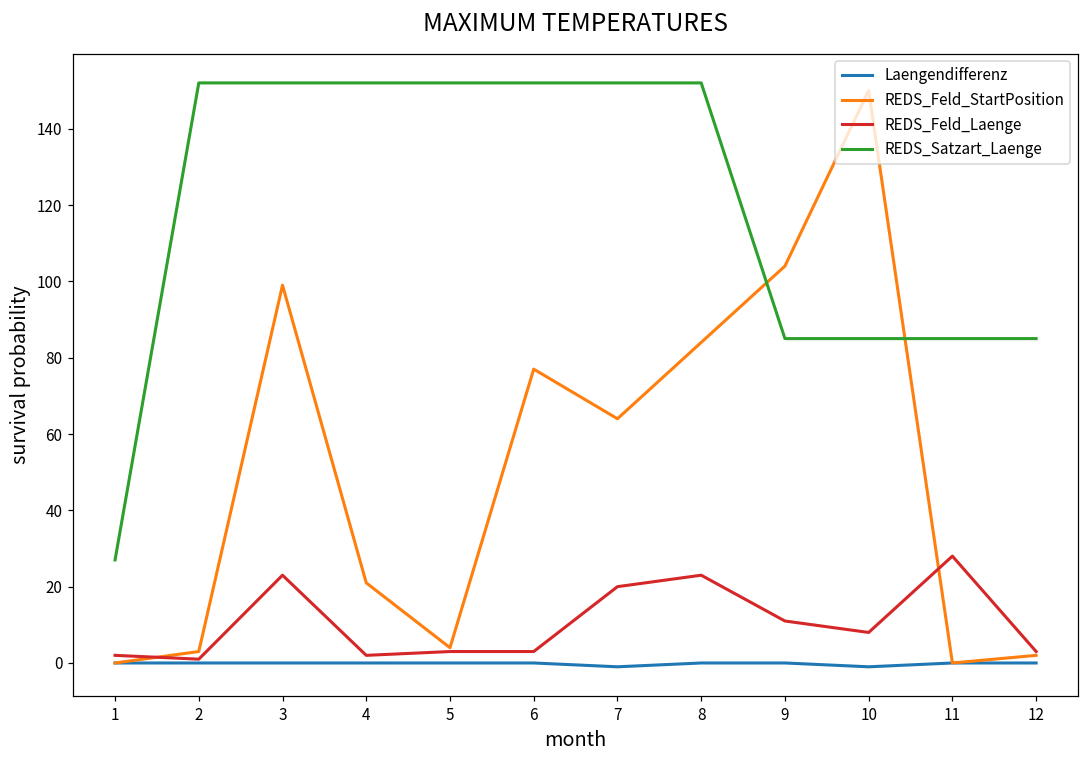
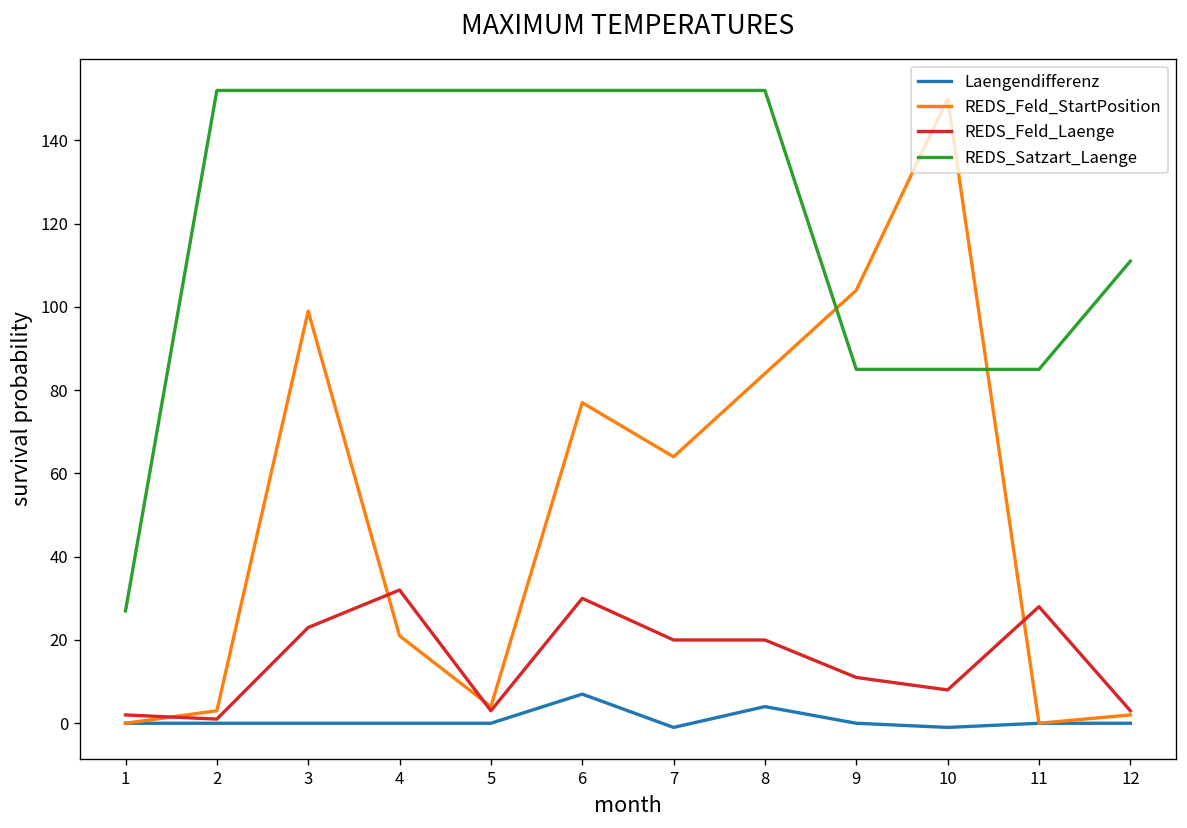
REDS_Feld_Laenge, 4: 2 -> 32
Laengendifferenz, 6: 0 -> 7
REDS_Feld_Laenge, 6: 3 -> 30
Laengendifferenz, 8: 0 -> 4
REDS_Feld_Laenge, 8: 23 -> 20
REDS_Satzart_Laenge, 12: 85 -> 111
